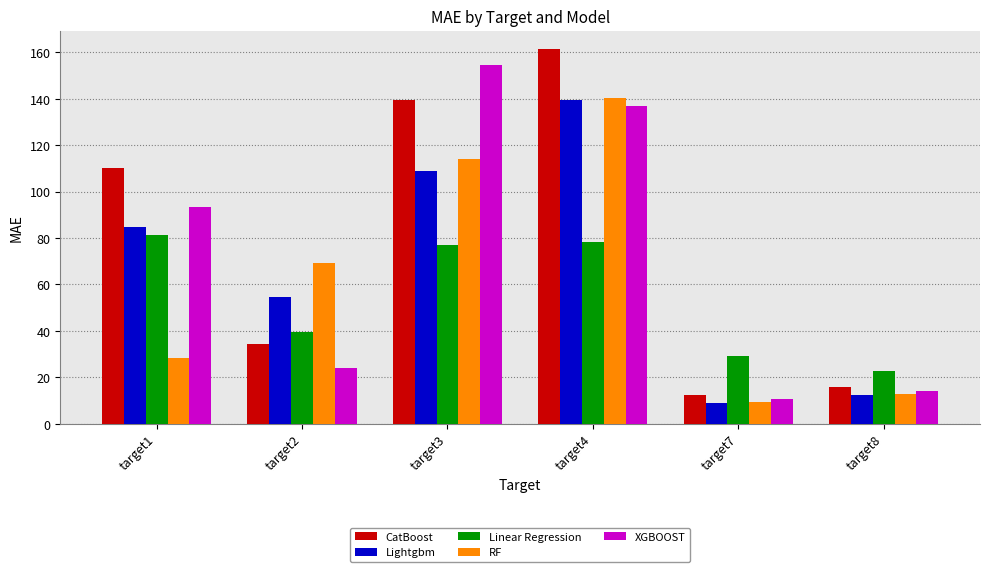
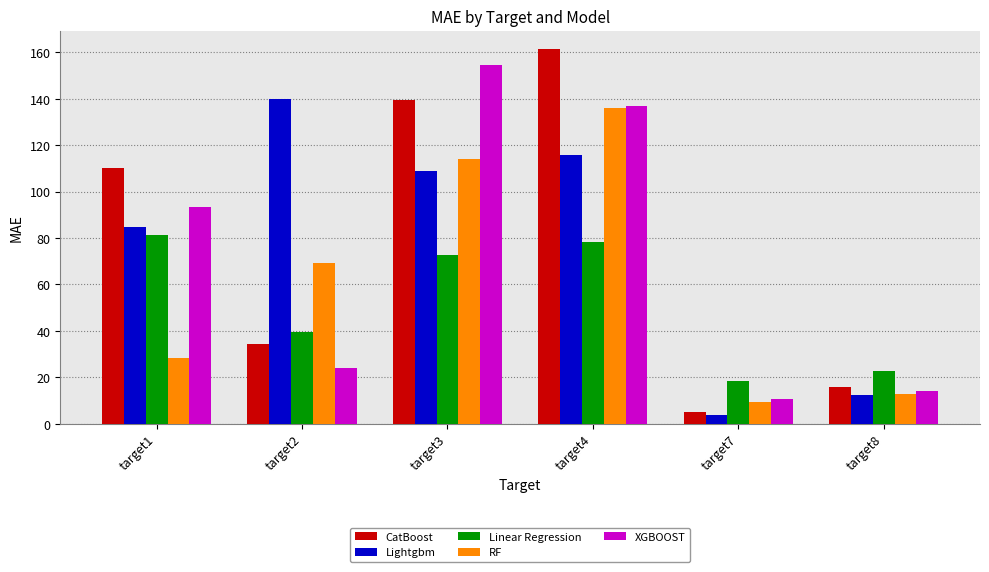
Lightgbm, target2: 55 -> 140
Linear Regression, target3: 77 -> 73
Lightgbm, target4: 139 -> 116
RF, target4: 140 -> 136
CatBoost, target7: 12 -> 5
Lightgbm, target7: 9 -> 4
Linear Regression, target7: 29 -> 18
